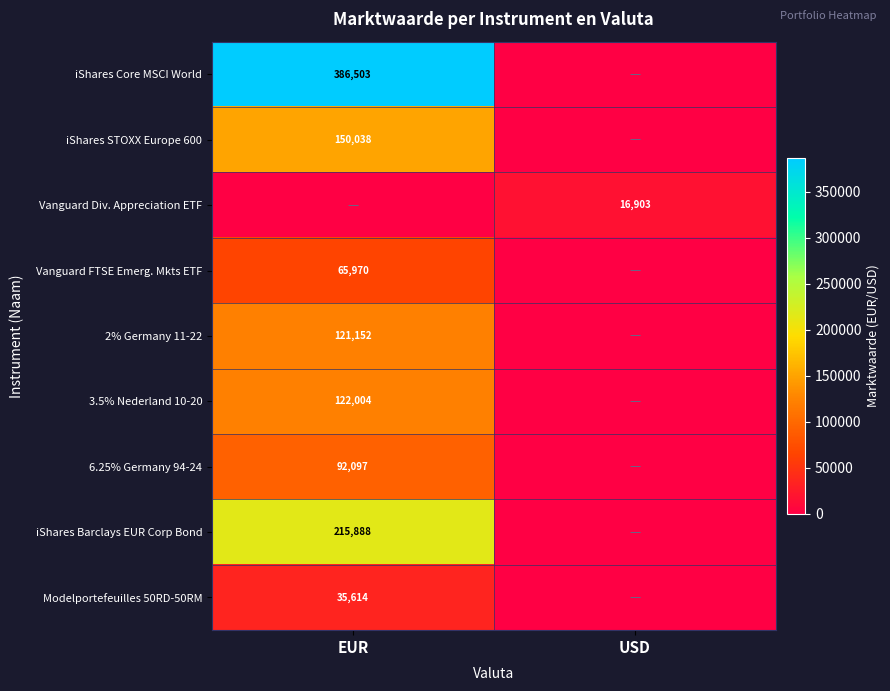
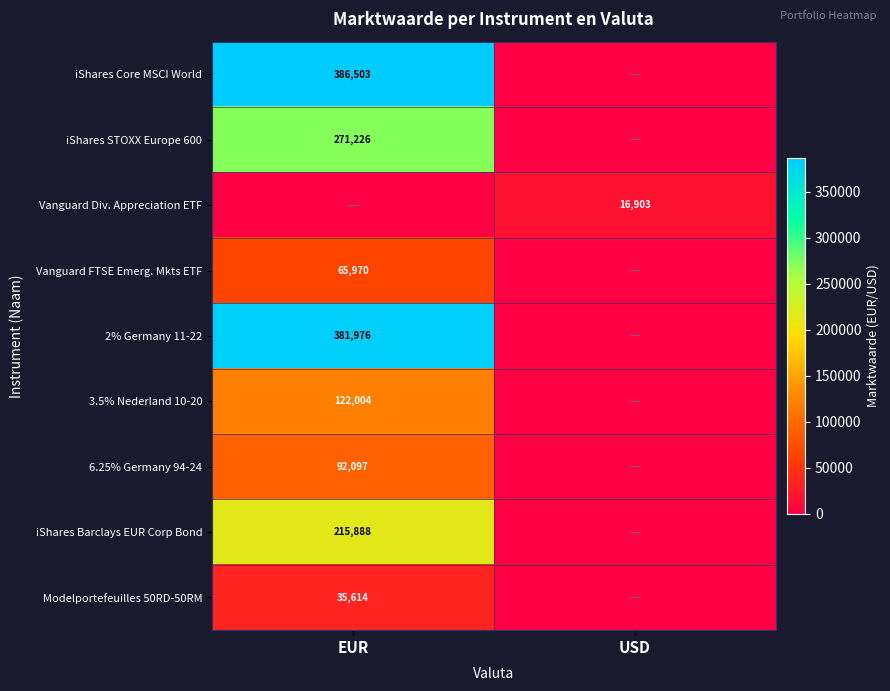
iShares STOXX Europe 600, EUR: 150,038 -> 271,226
2% Germany 11-22, EUR: 121,152 -> 381,976
